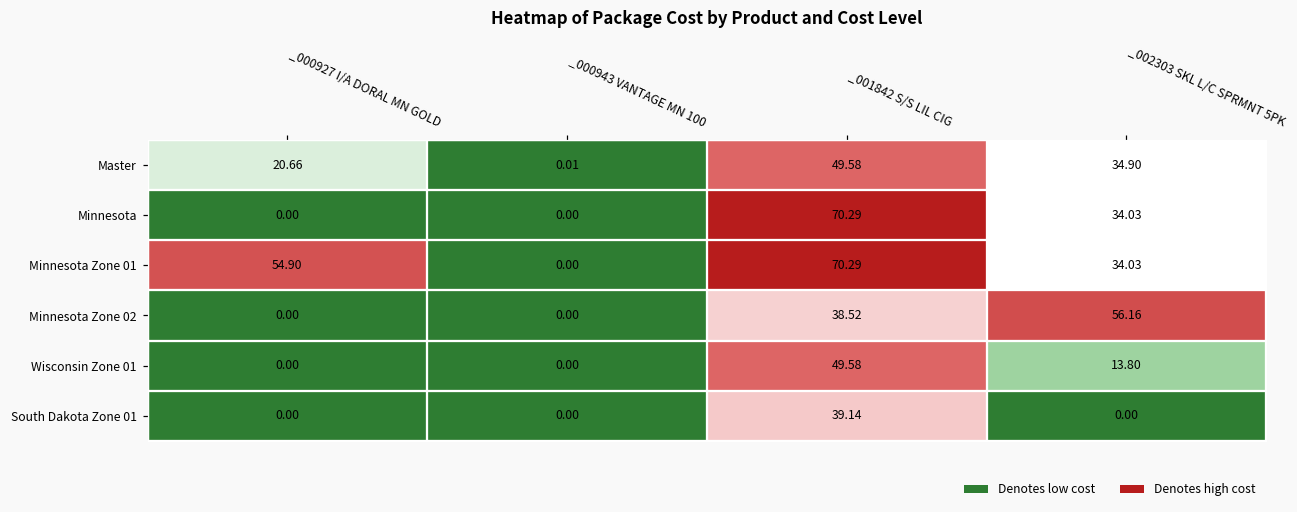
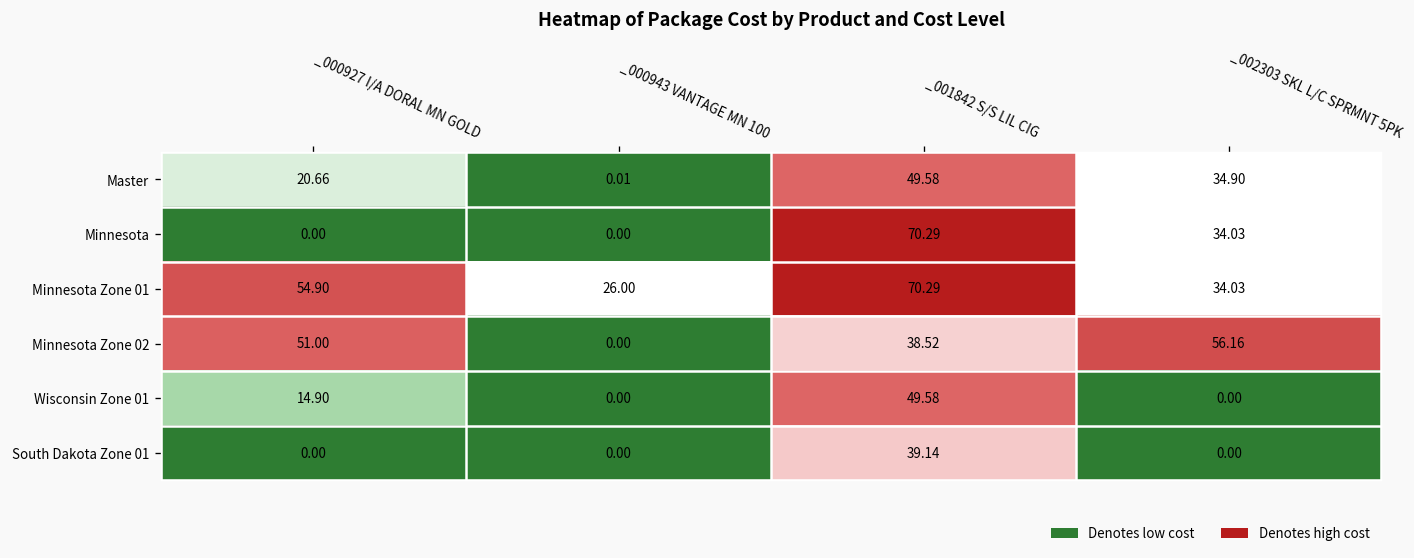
Minnesota Zone 01, _000943 VANTAGE MN 100: 0.00 -> 26.00
Minnesota Zone 02, _000927 I/A DORAL MN GOLD: 0.00 -> 51.00
Wisconsin Zone 01, _000927 I/A DORAL MN GOLD: 0.00 -> 14.90
Wisconsin Zone 01, _002303 SKL L/C SPRMNT 5PK: 13.80 -> 0.00
